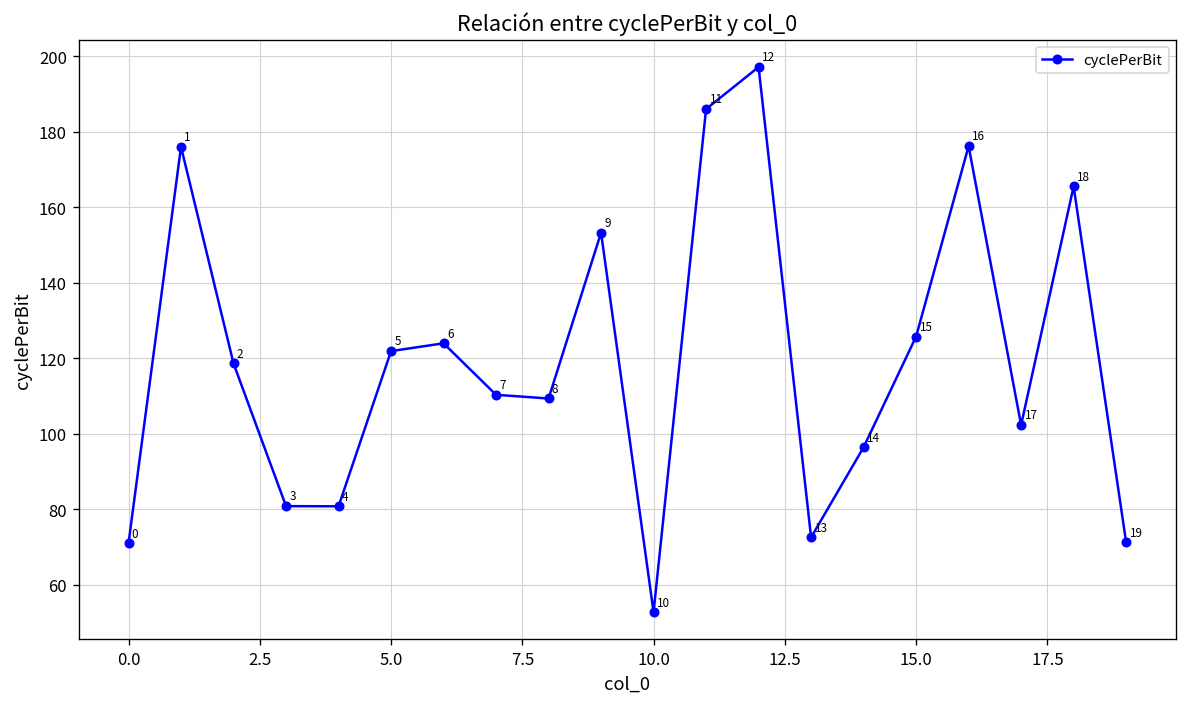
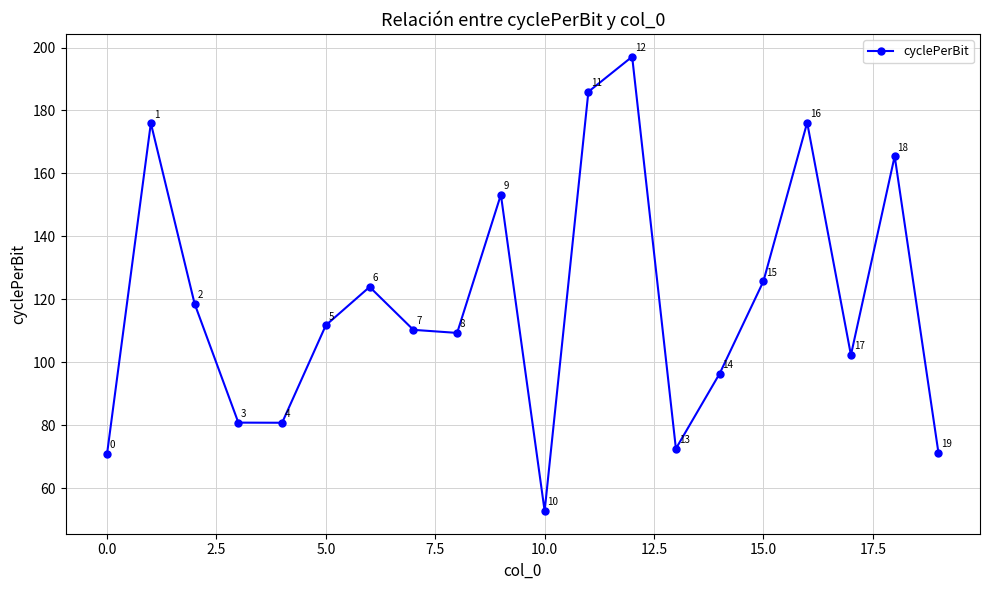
5.0: 122 -> 112
